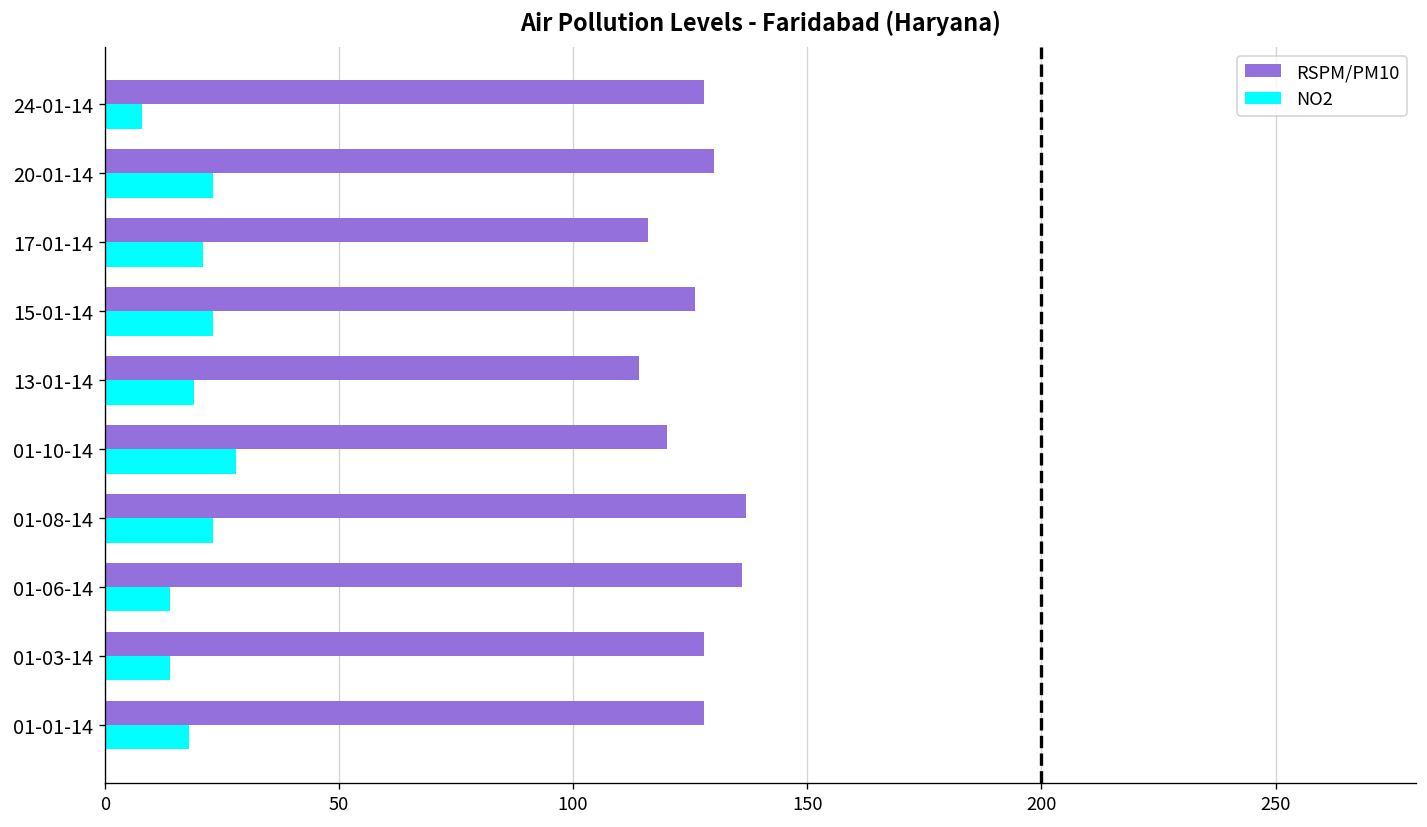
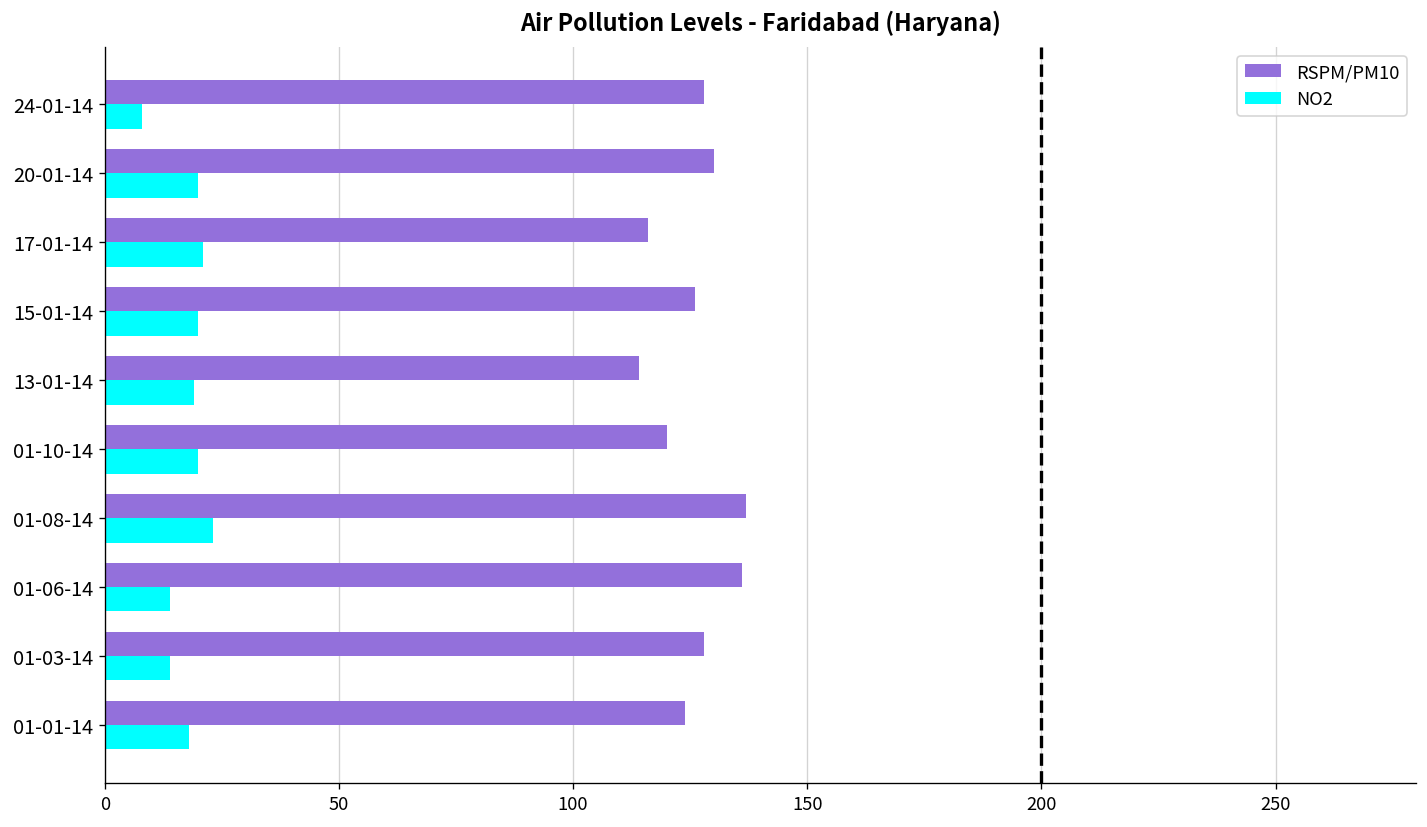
NO2, 20-01-14: 23 -> 20
NO2, 15-01-14: 23 -> 20
NO2, 01-10-14: 28 -> 20
RSPM/PM10, 01-01-14: 128 -> 124
